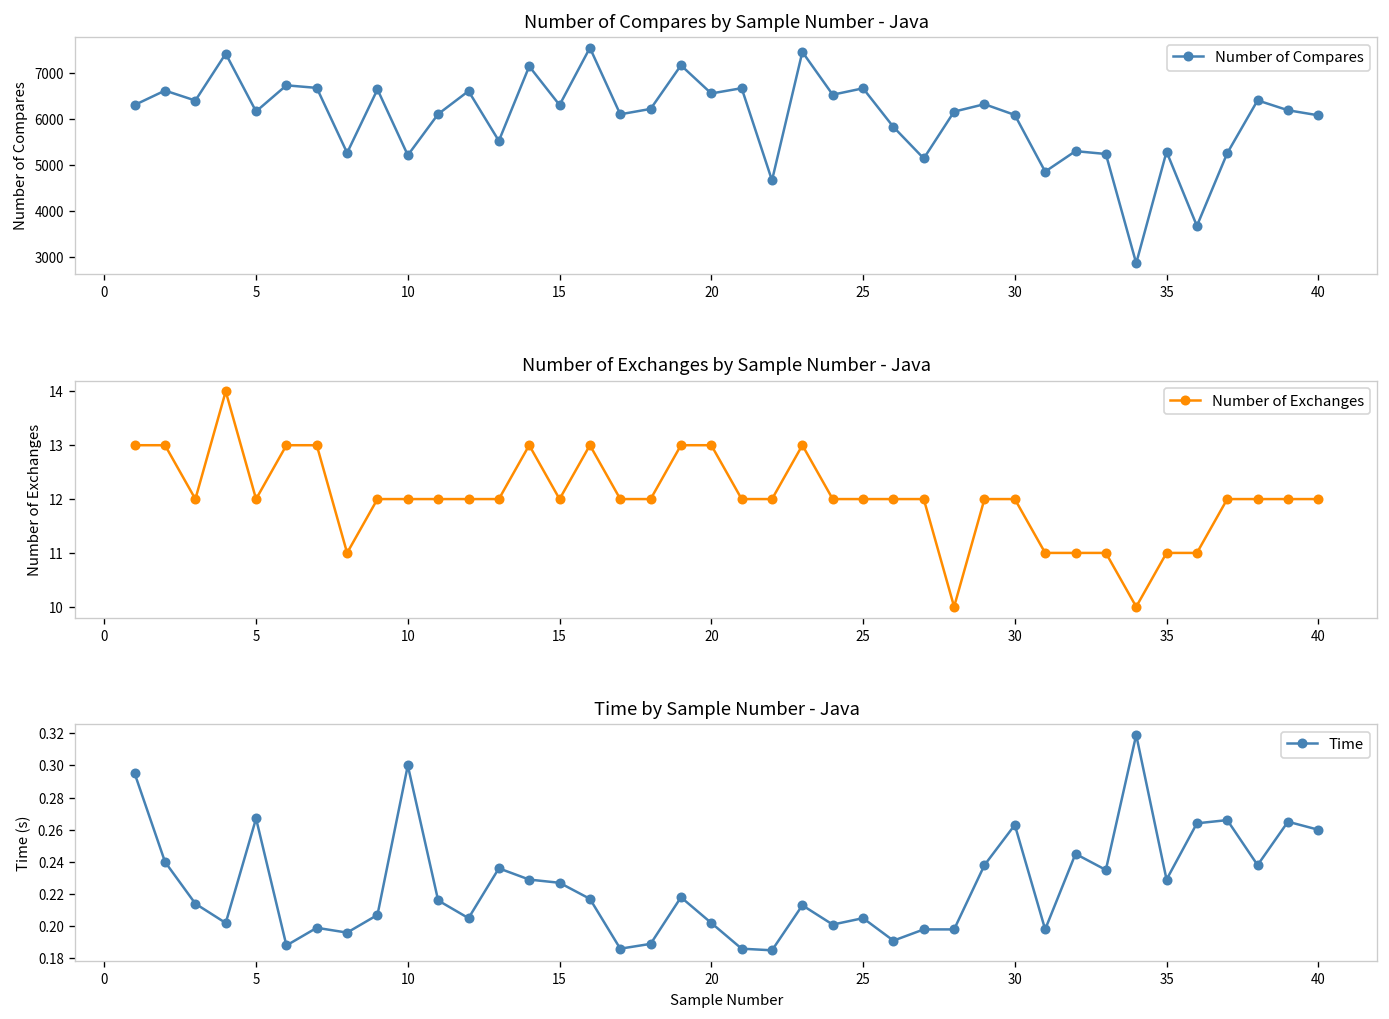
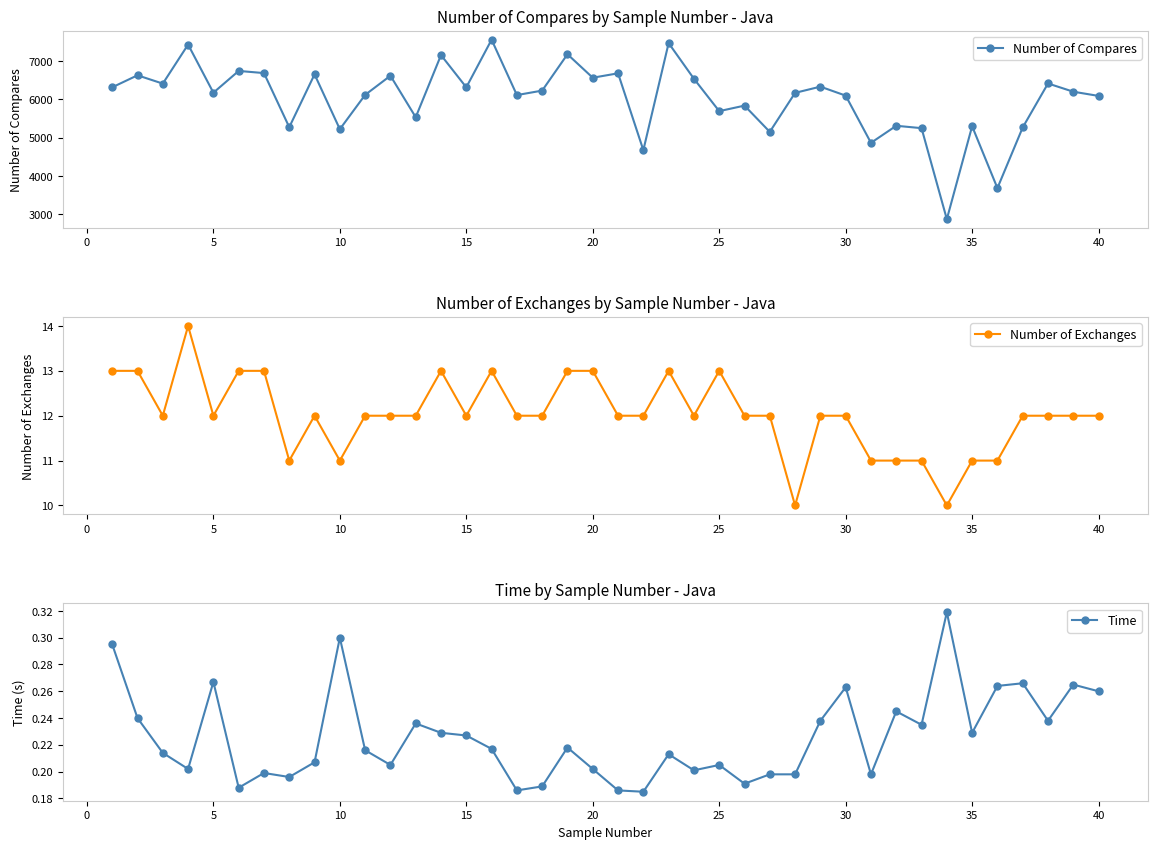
Number of Compares by Sample Number - Java, 25: 6700 -> 5700
Number of Exchanges by Sample Number - Java, 10: 12 -> 11
Number of Exchanges by Sample Number - Java, 25: 12 -> 13
